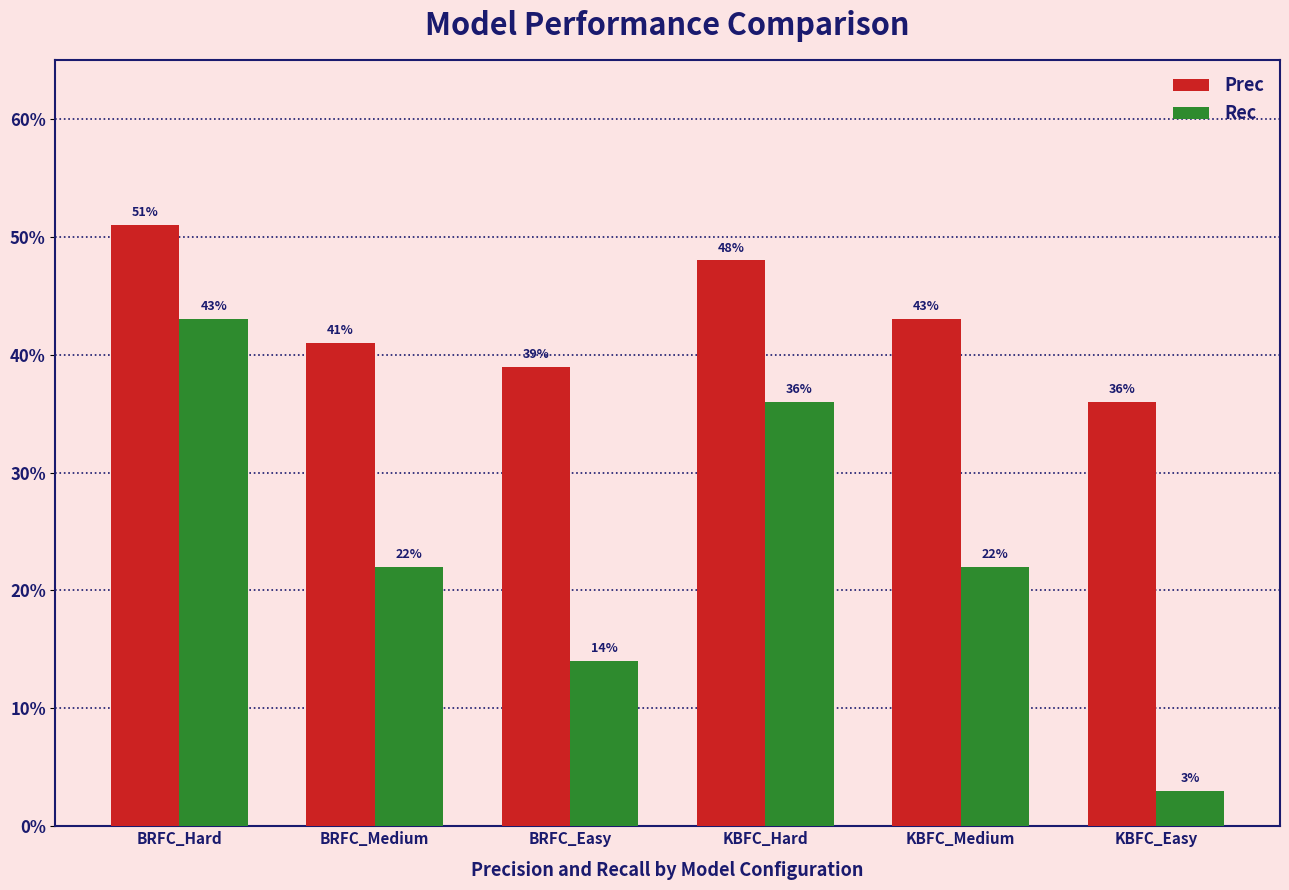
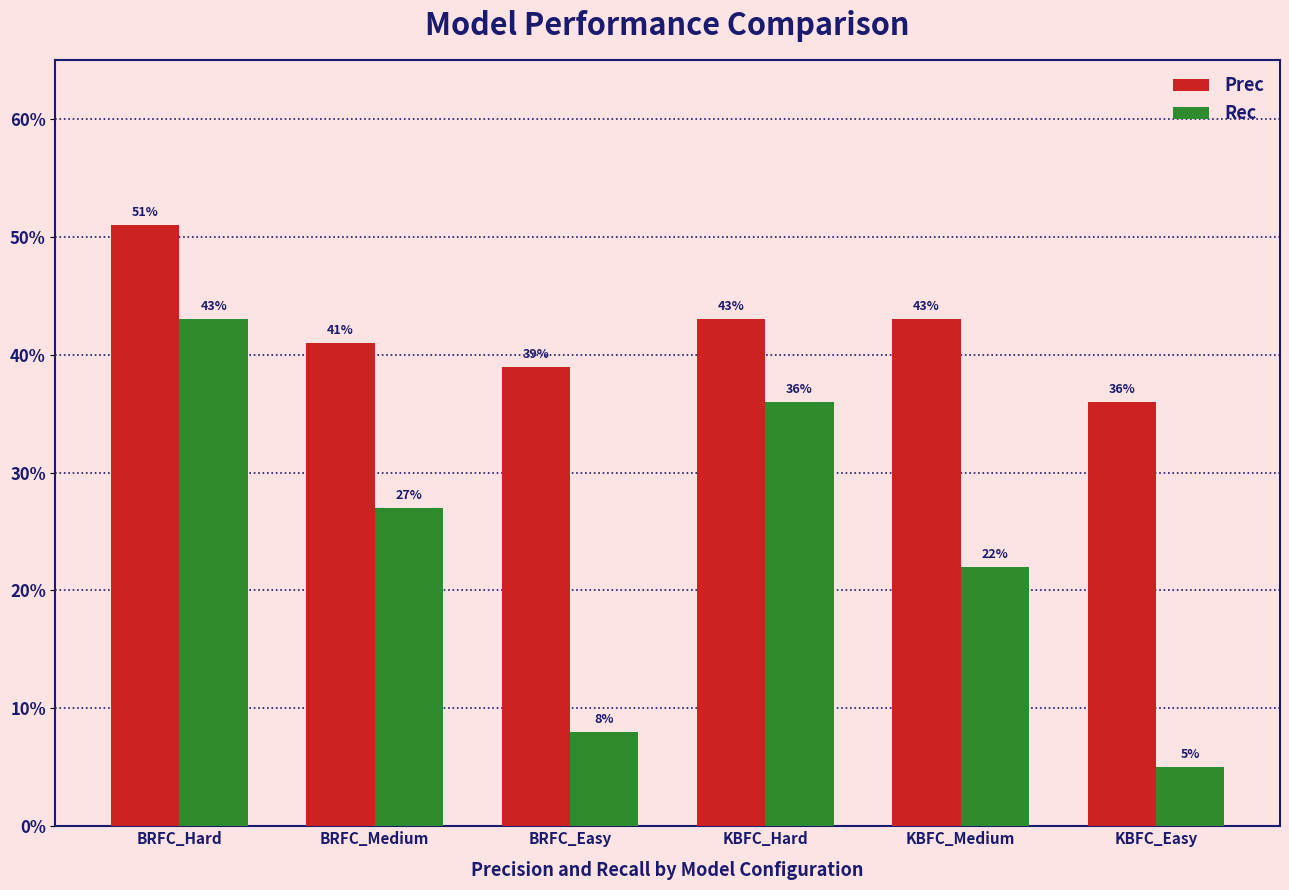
Rec, BRFC_Medium: 22% -> 27%
Rec, BRFC_Easy: 14% -> 8%
Prec, KBFC_Hard: 48% -> 43%
Rec, KBFC_Easy: 3% -> 5%
